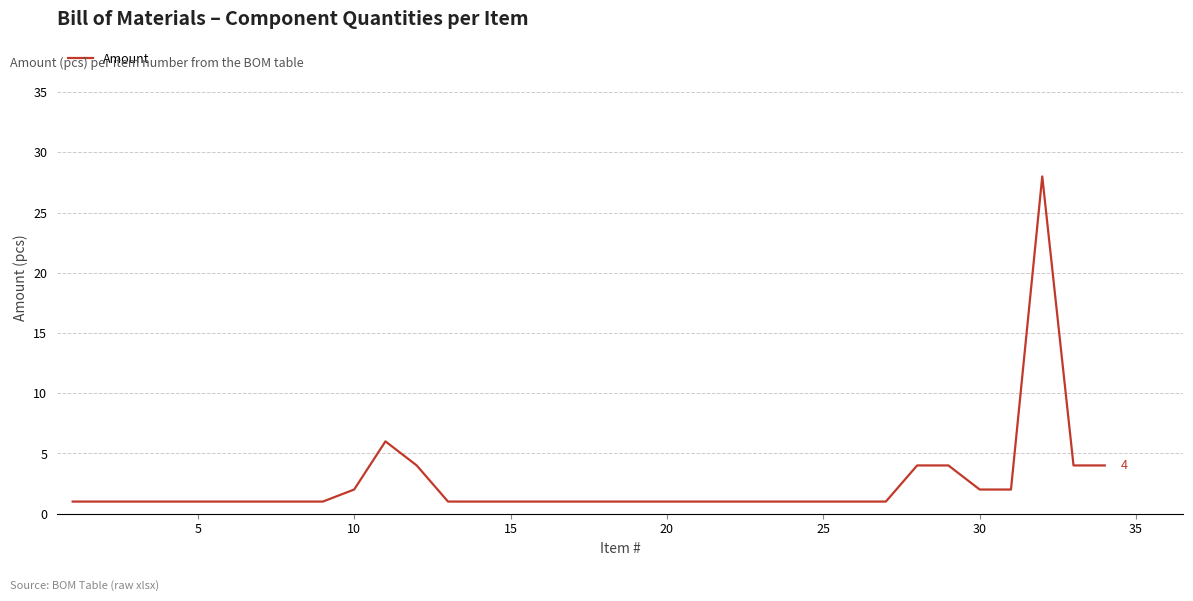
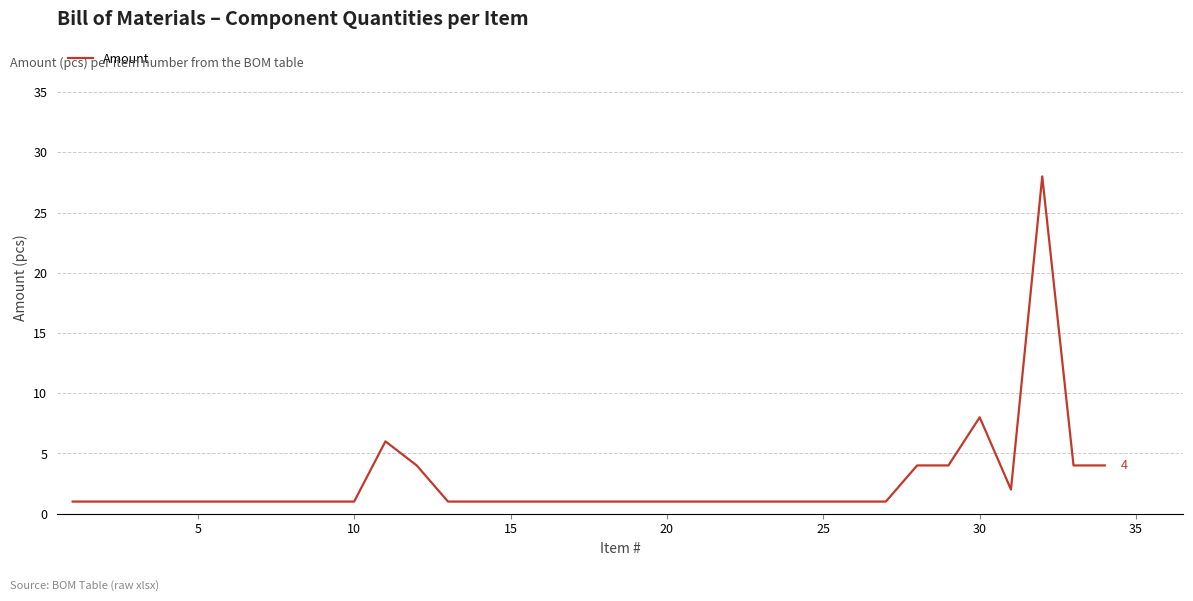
10: 2 -> 1
30: 2 -> 8
